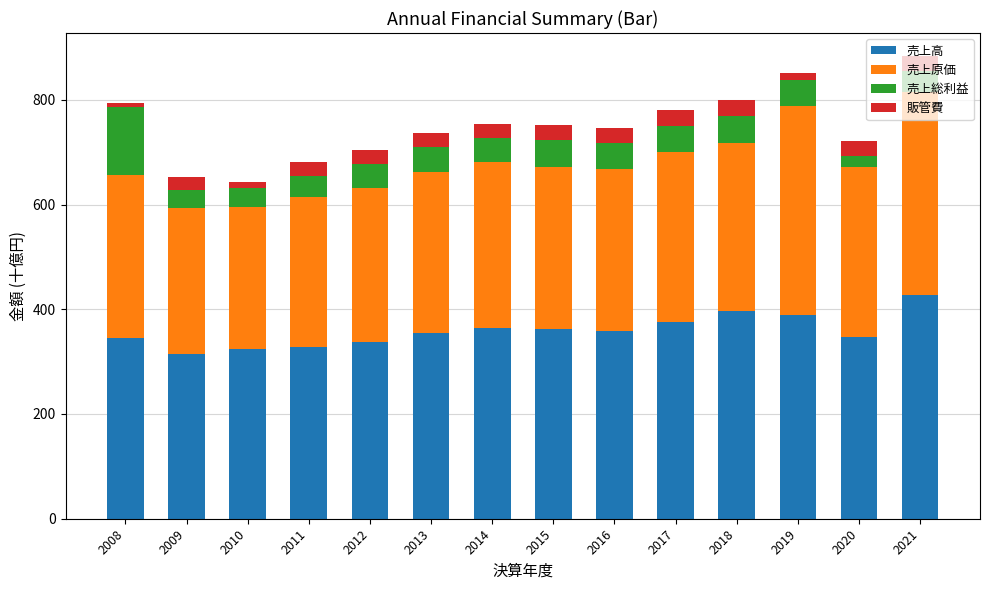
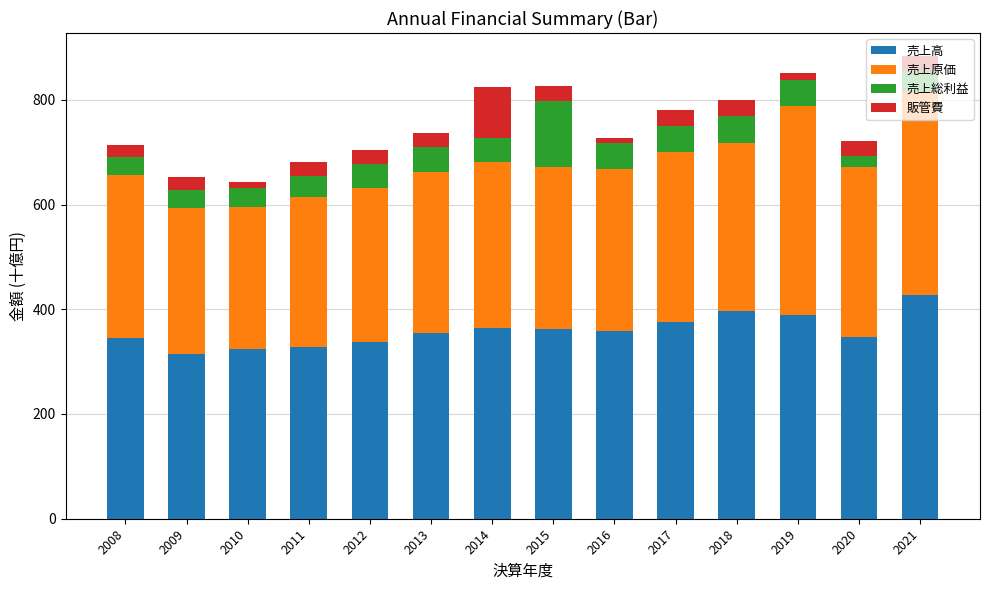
売上総利益, 2008: 130 -> 30
販管費, 2008: 10 -> 20
販管費, 2014: 30 -> 100
売上総利益, 2015: 50 -> 130
販管費, 2016: 30 -> 10
